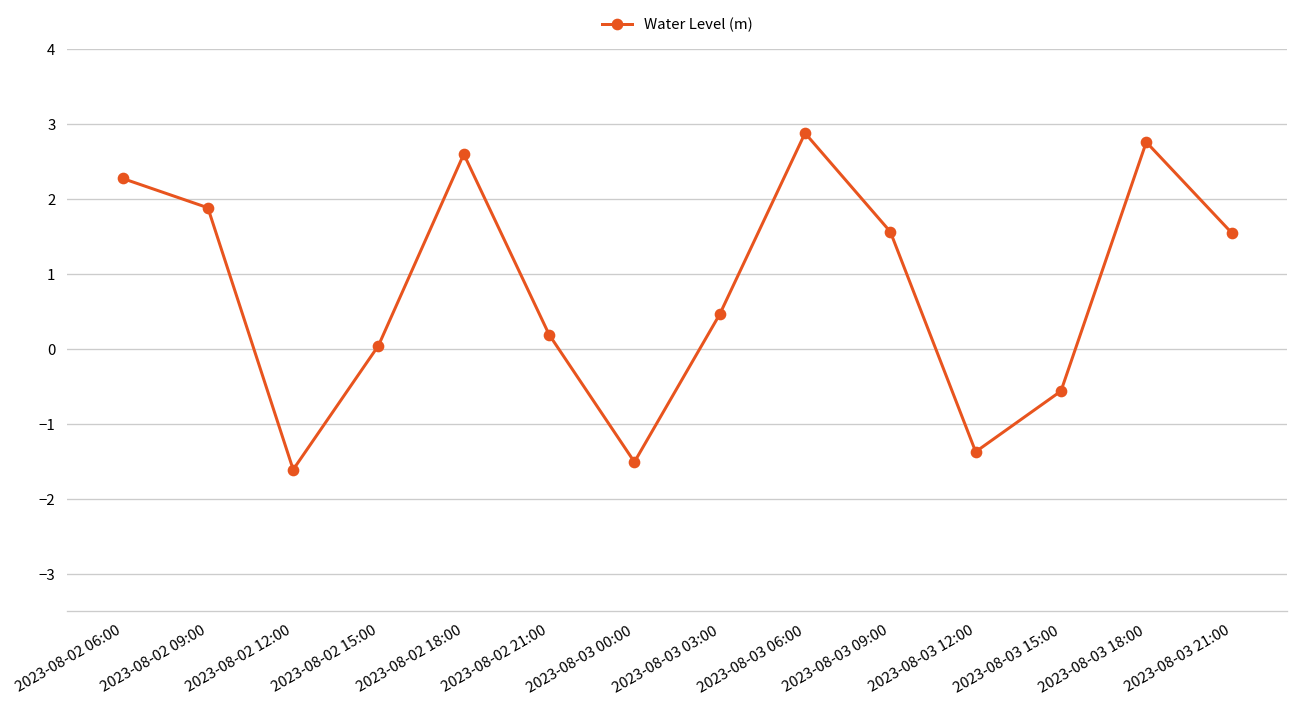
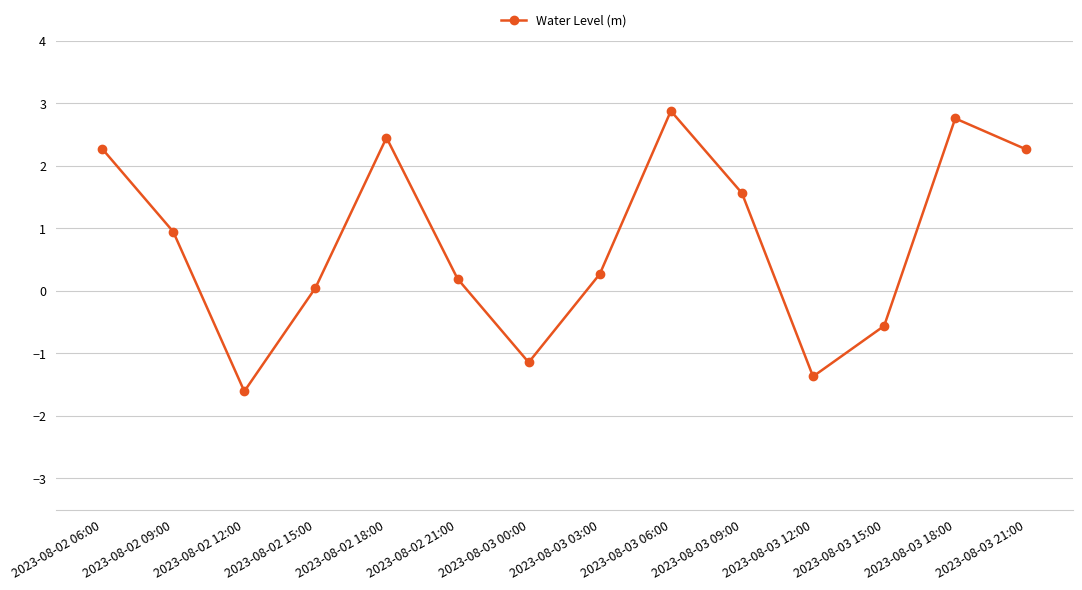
2023-08-02 09:00: 1.9 -> 0.9
2023-08-02 18:00: 2.6 -> 2.4
2023-08-03 00:00: -1.5 -> -1.1
2023-08-03 03:00: 0.5 -> 0.3
2023-08-03 21:00: 1.5 -> 2.3
